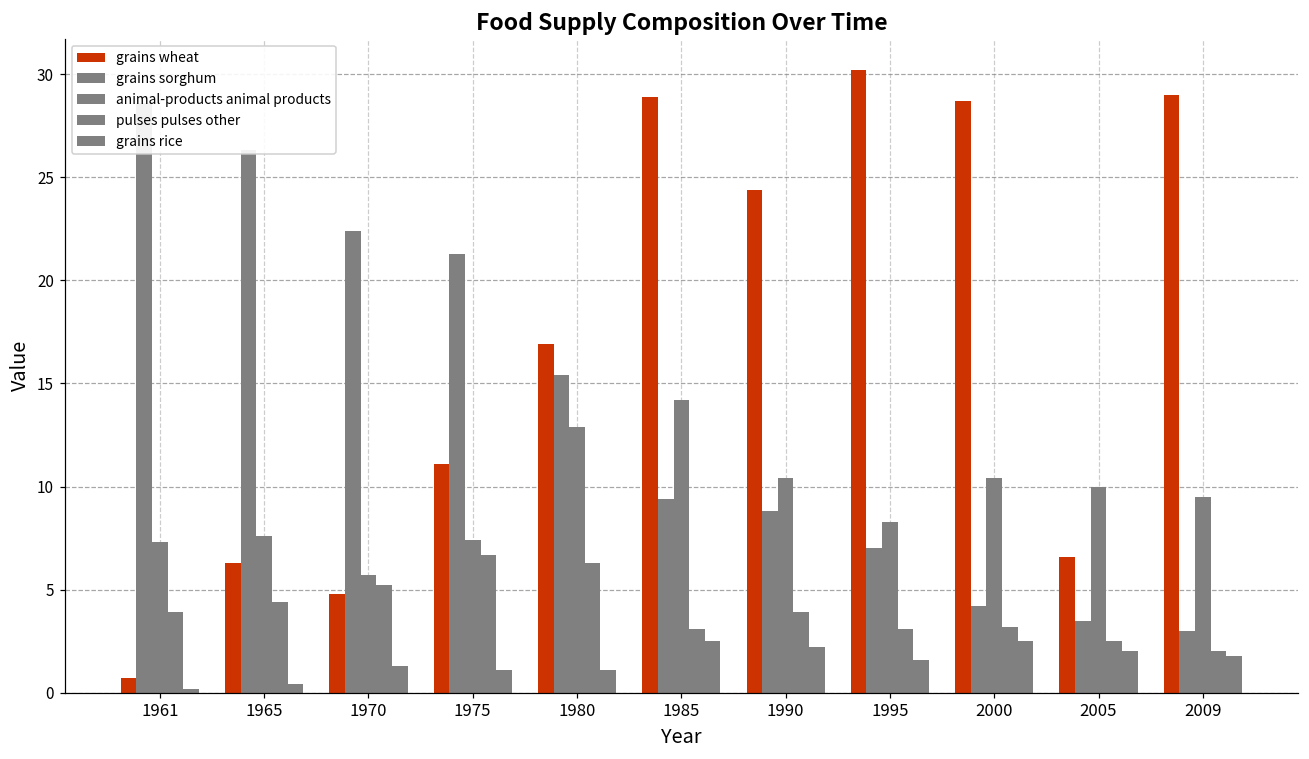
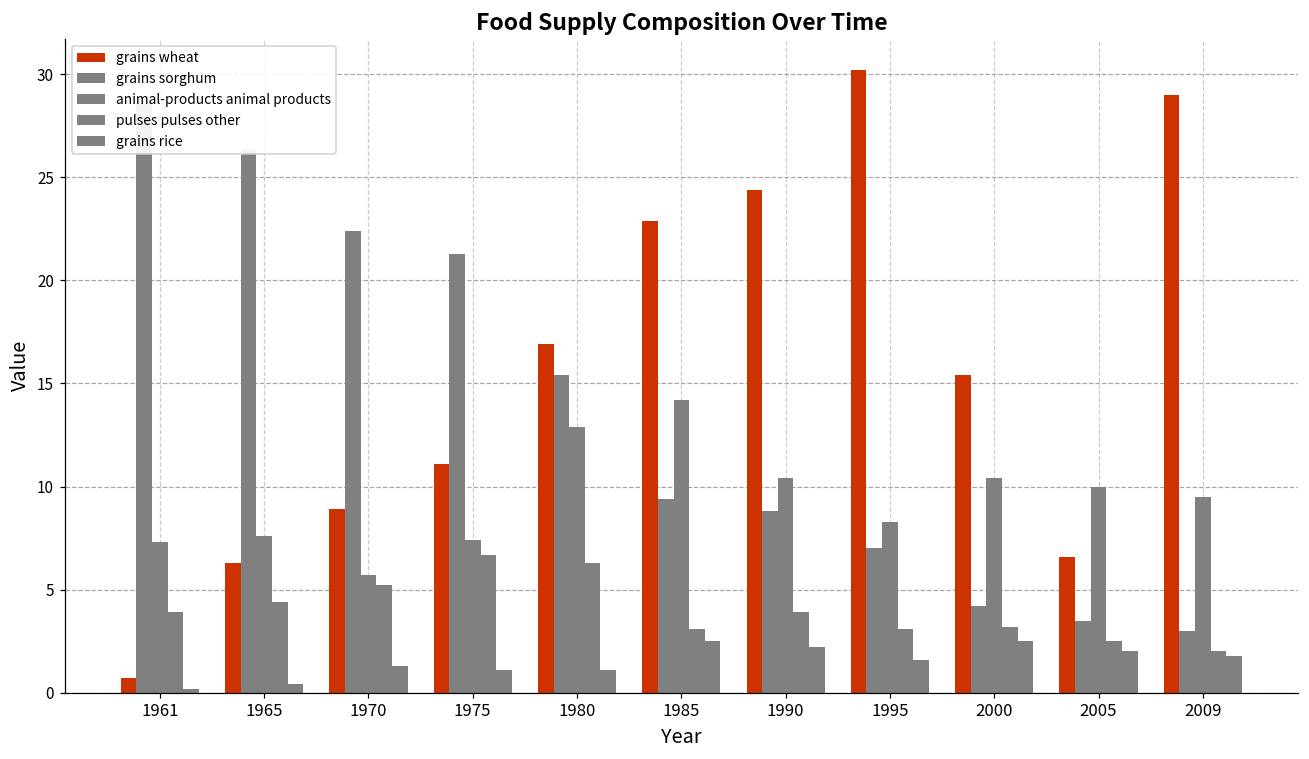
grains wheat, 1970: 4.8 -> 8.9
grains wheat, 1985: 28.9 -> 22.9
grains wheat, 2000: 28.7 -> 15.4
